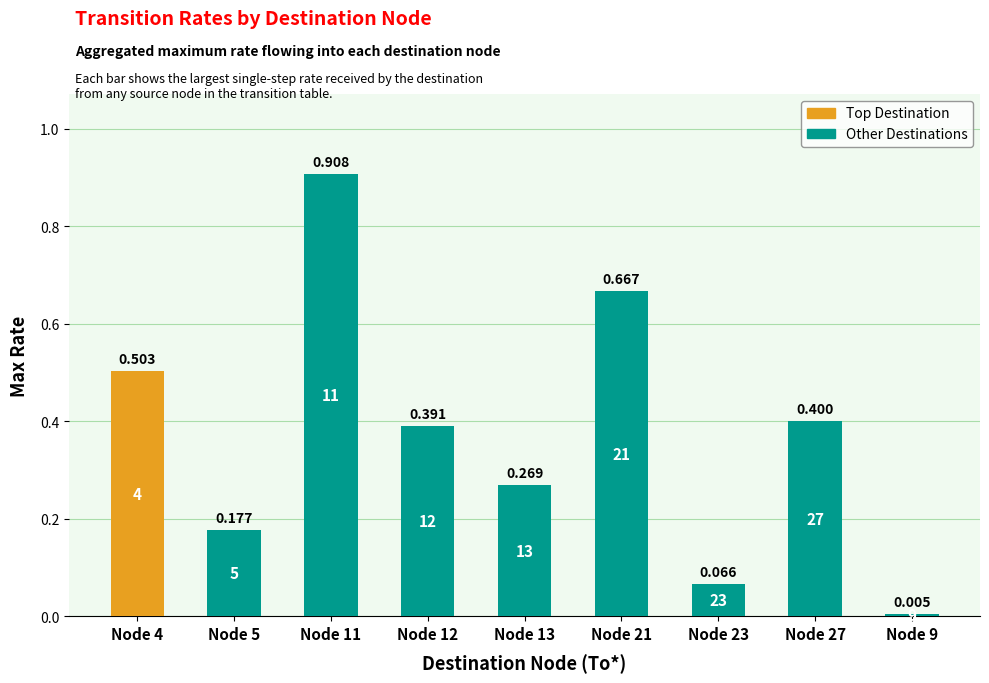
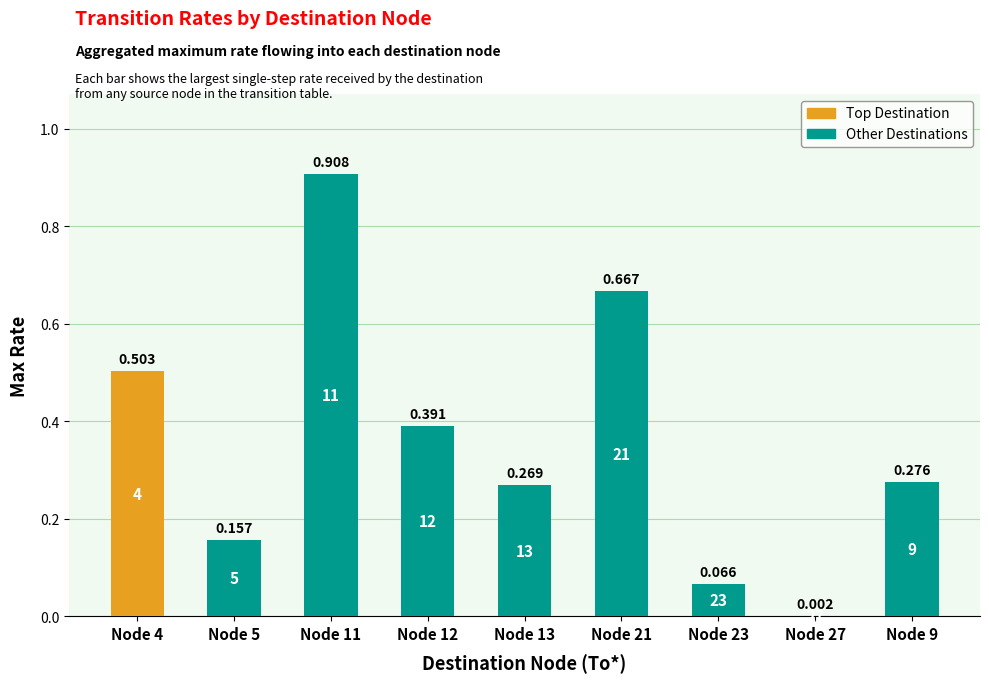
Node 5: 0.177 -> 0.157
Node 27: 0.400 -> 0.002
Node 9: 0.005 -> 0.276
